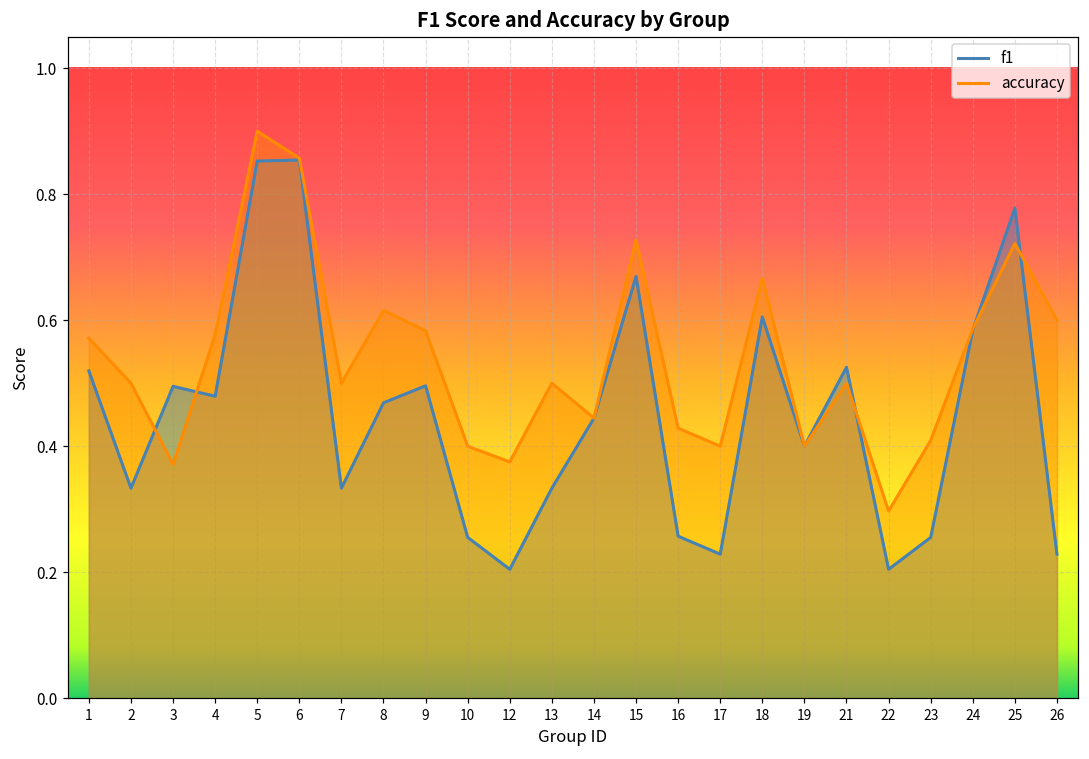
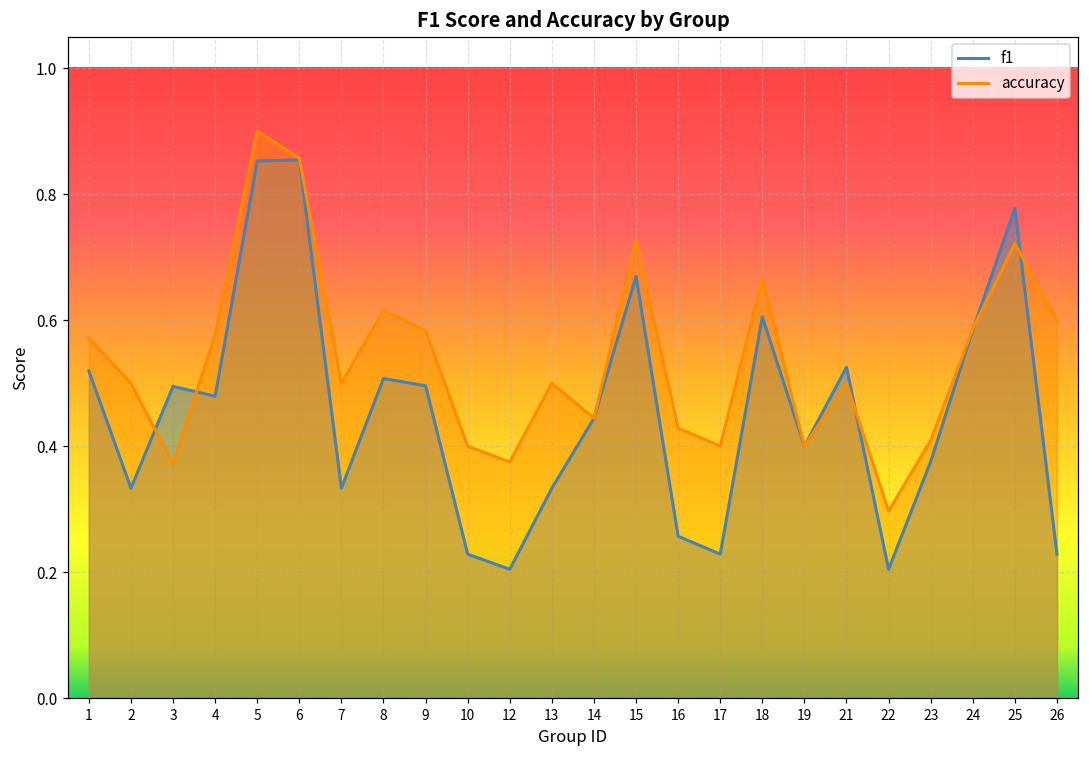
f1, 8: 0.47 -> 0.51
f1, 10: 0.26 -> 0.23
f1, 23: 0.26 -> 0.38
